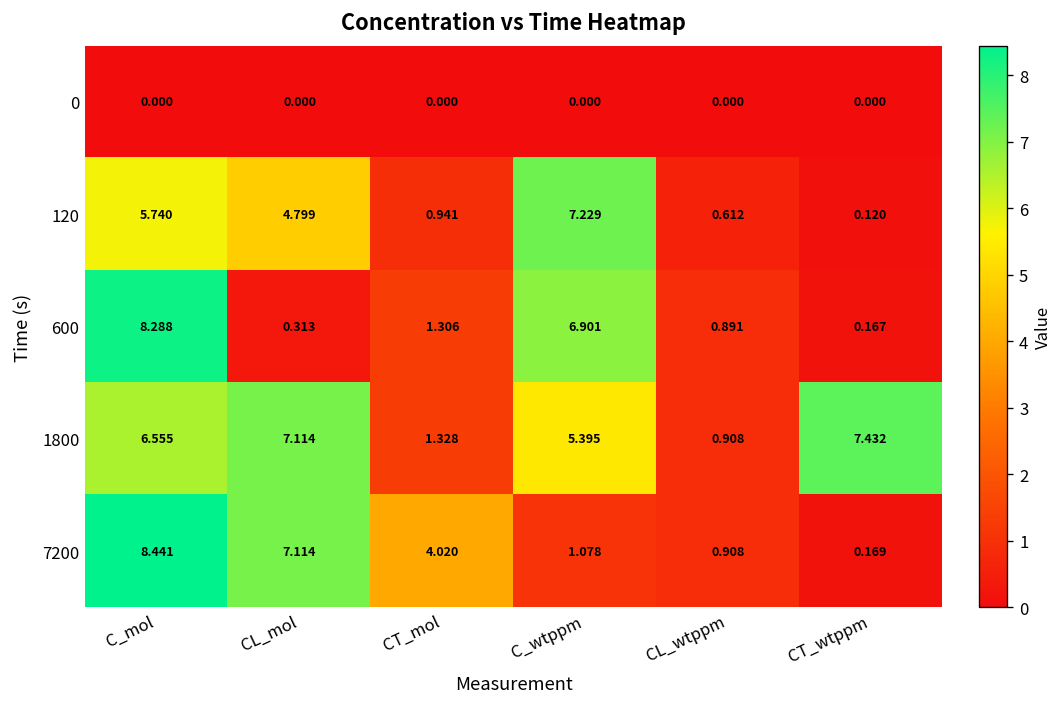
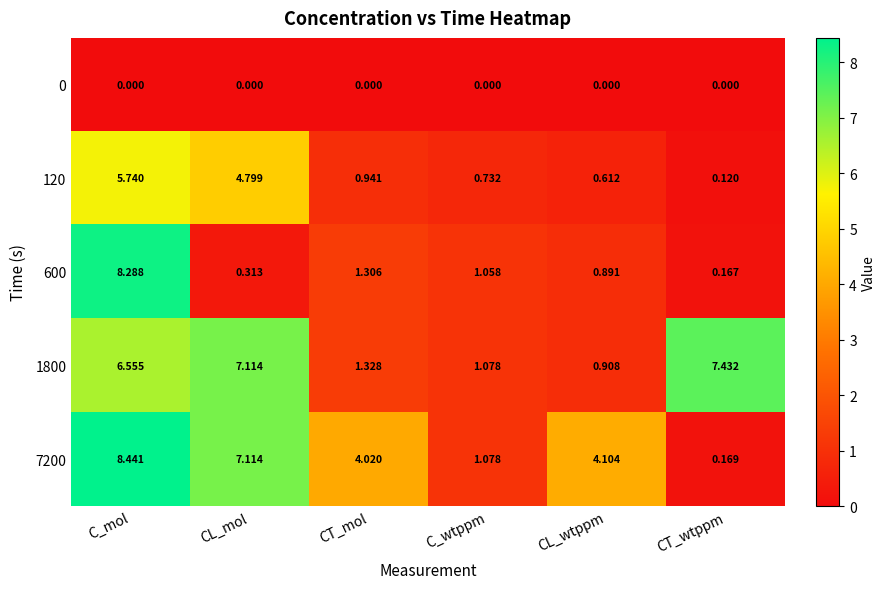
120, C_wtppm: 7.229 -> 0.732
600, C_wtppm: 6.901 -> 1.058
1800, C_wtppm: 5.395 -> 1.078
7200, CL_wtppm: 0.908 -> 4.104
